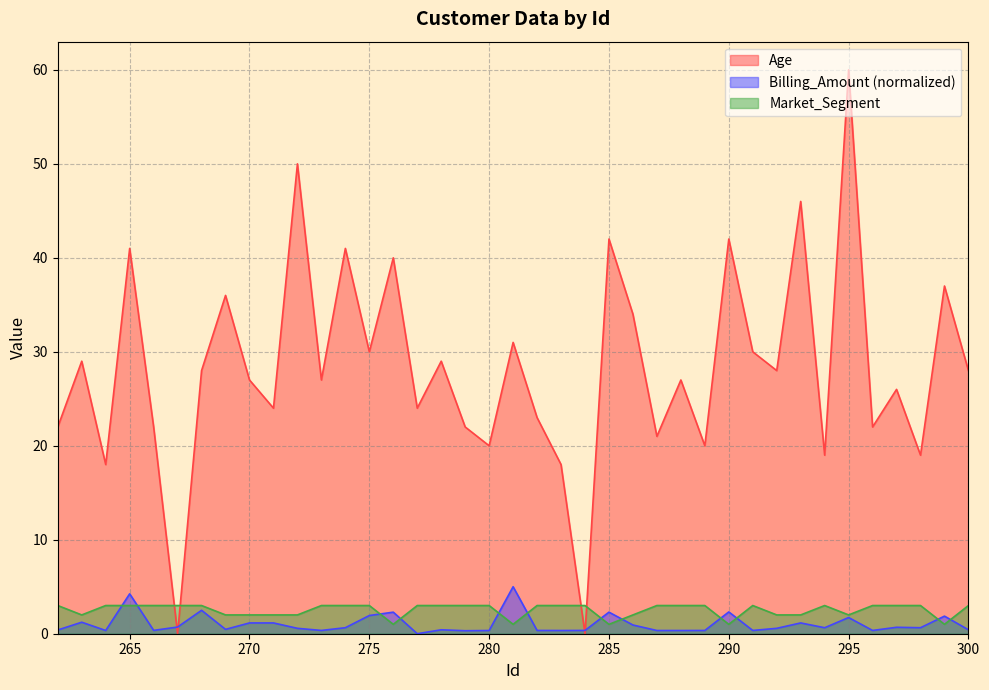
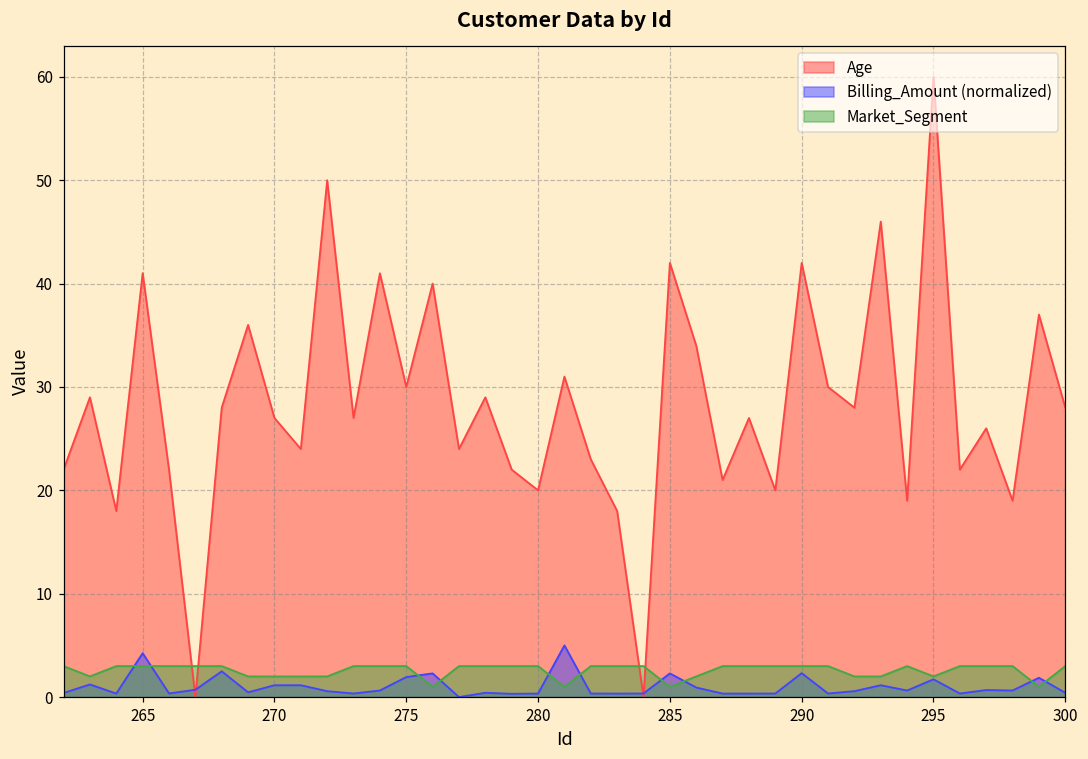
Market_Segment, 290: 1 -> 3
